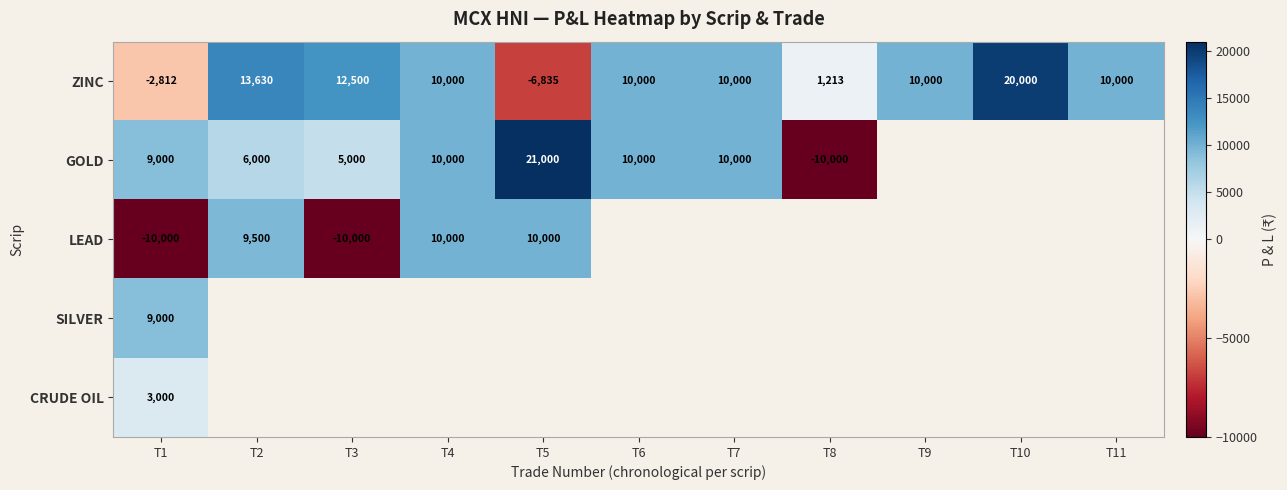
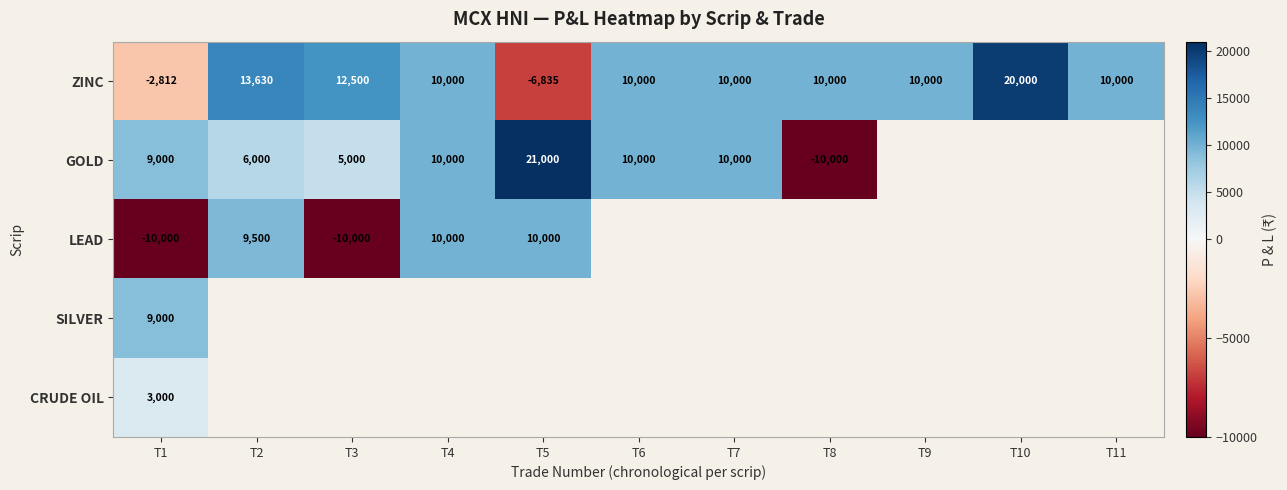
ZINC, T8: 1,213 -> 10,000
